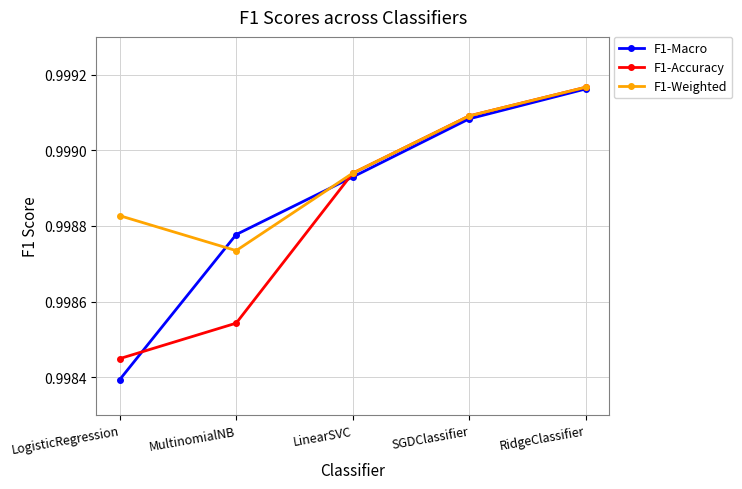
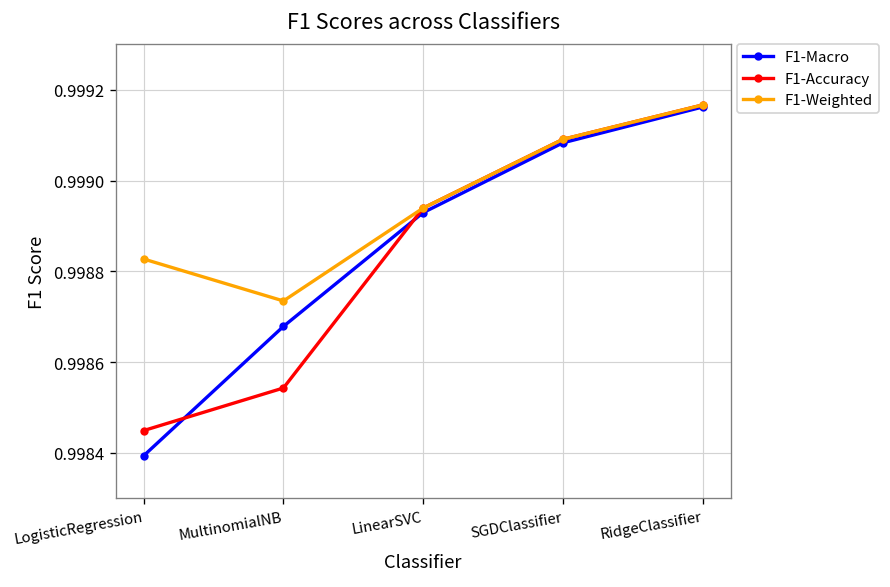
F1-Macro, MultinomialNB: 0.99878 -> 0.99868
